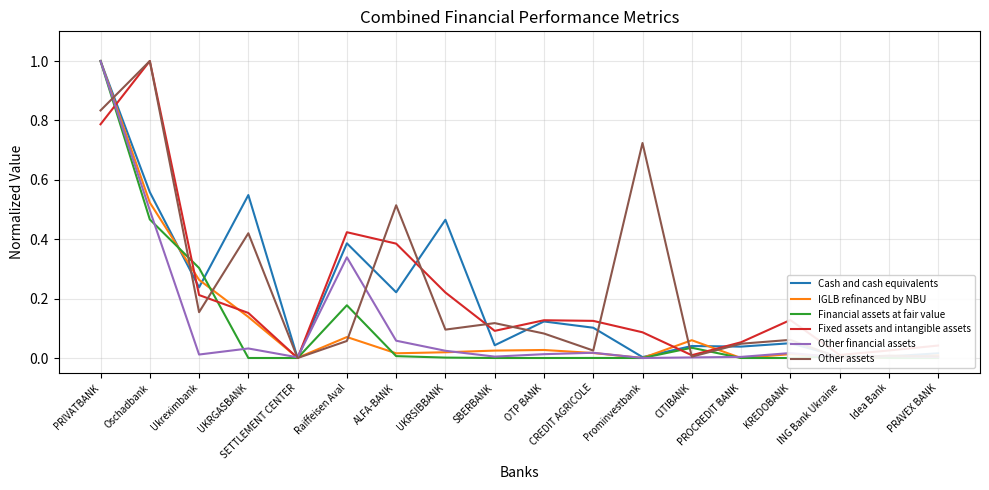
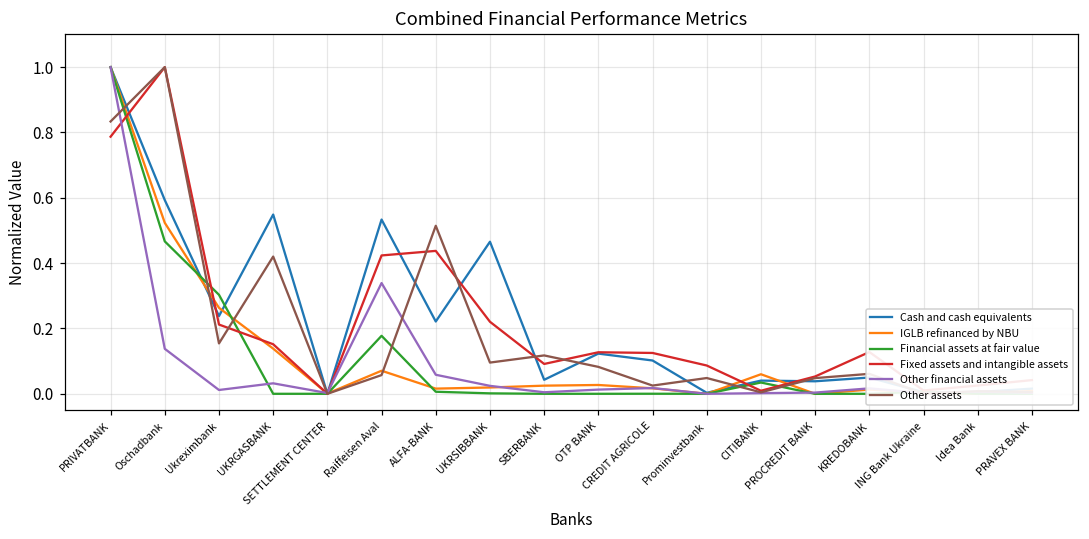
Cash and cash equivalents, Oschadbank: 0.56 -> 0.59
Other financial assets, Oschadbank: 0.50 -> 0.14
Cash and cash equivalents, Raiffeisen Aval: 0.39 -> 0.53
Fixed assets and intangible assets, ALFA-BANK: 0.39 -> 0.44
Other assets, Prominvestbank: 0.72 -> 0.05
